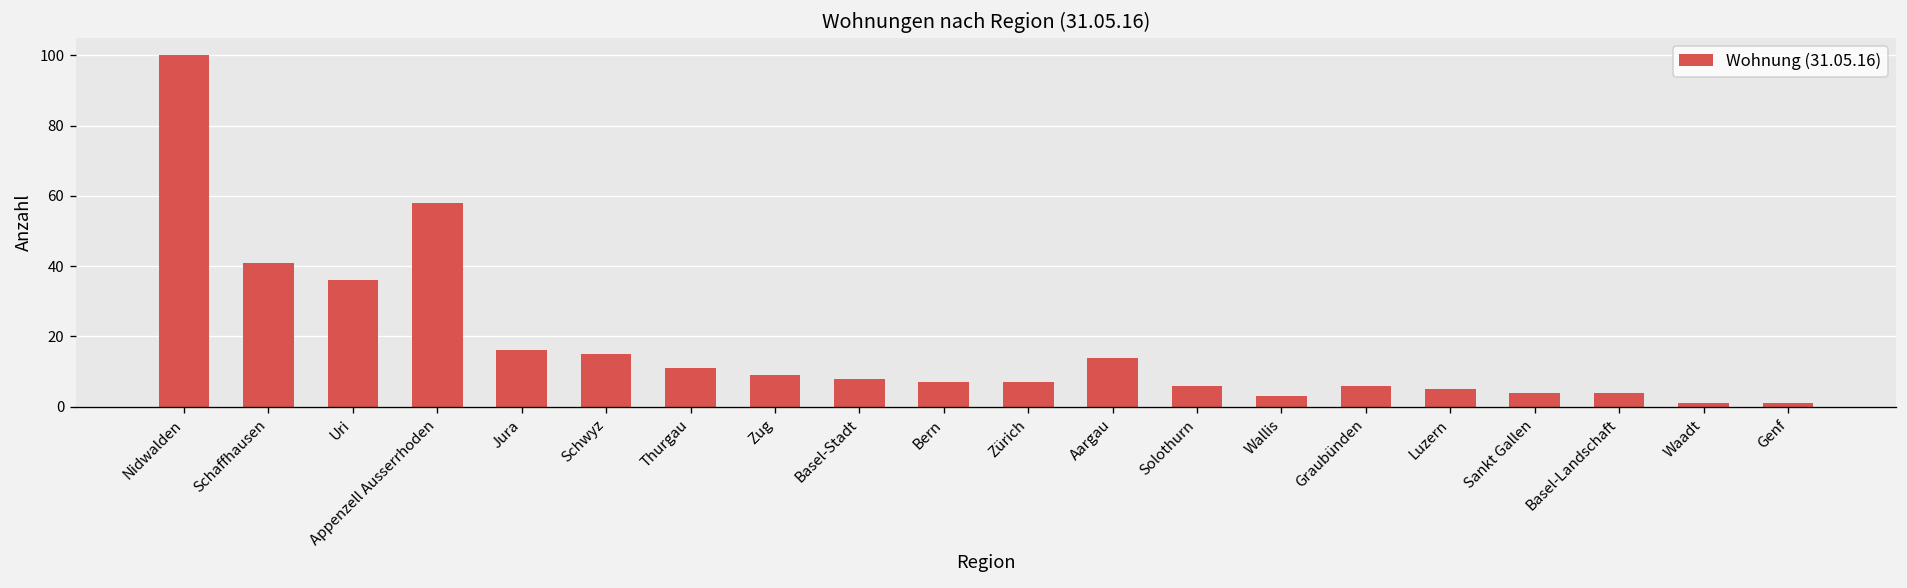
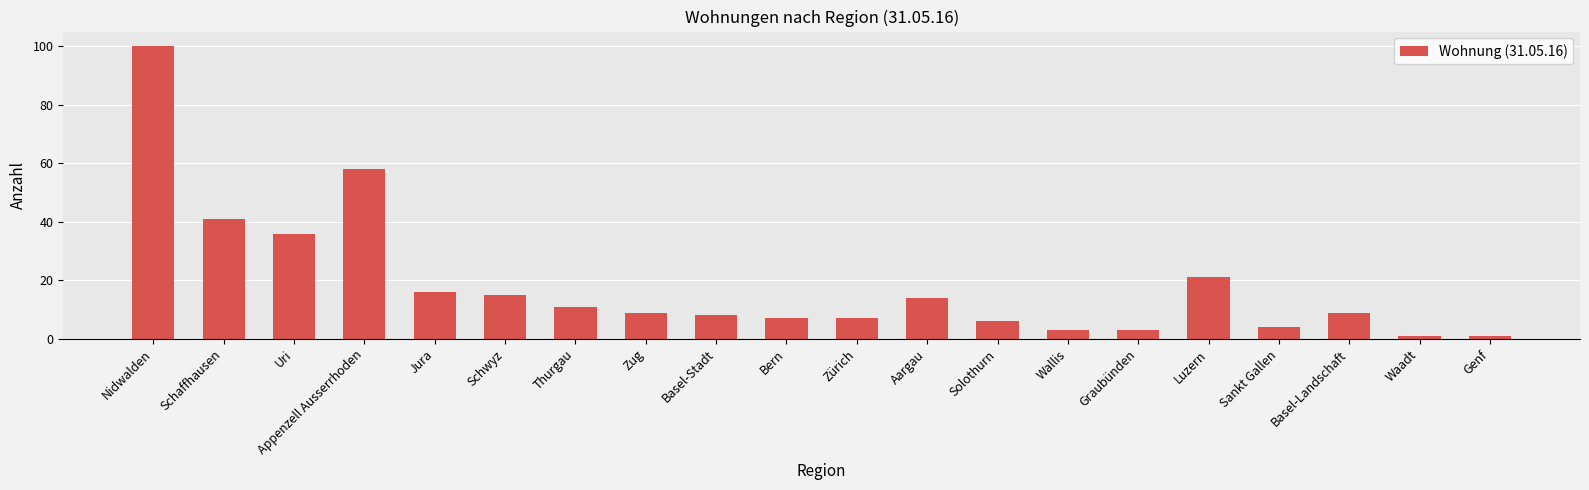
Graubünden: 6 -> 3
Luzern: 5 -> 21
Basel-Landschaft: 4 -> 9
